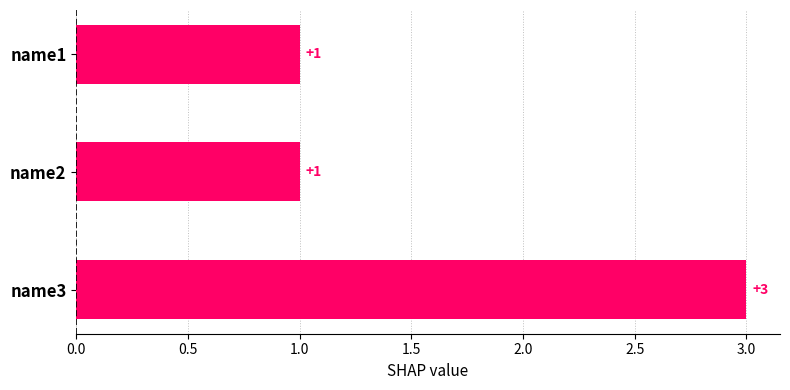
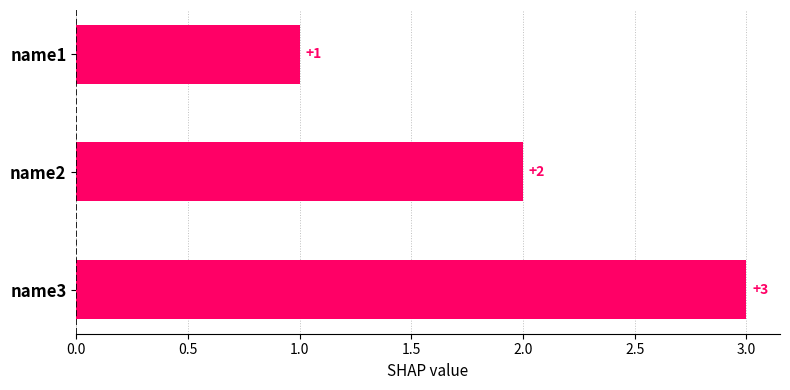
name2: +1 -> +2
